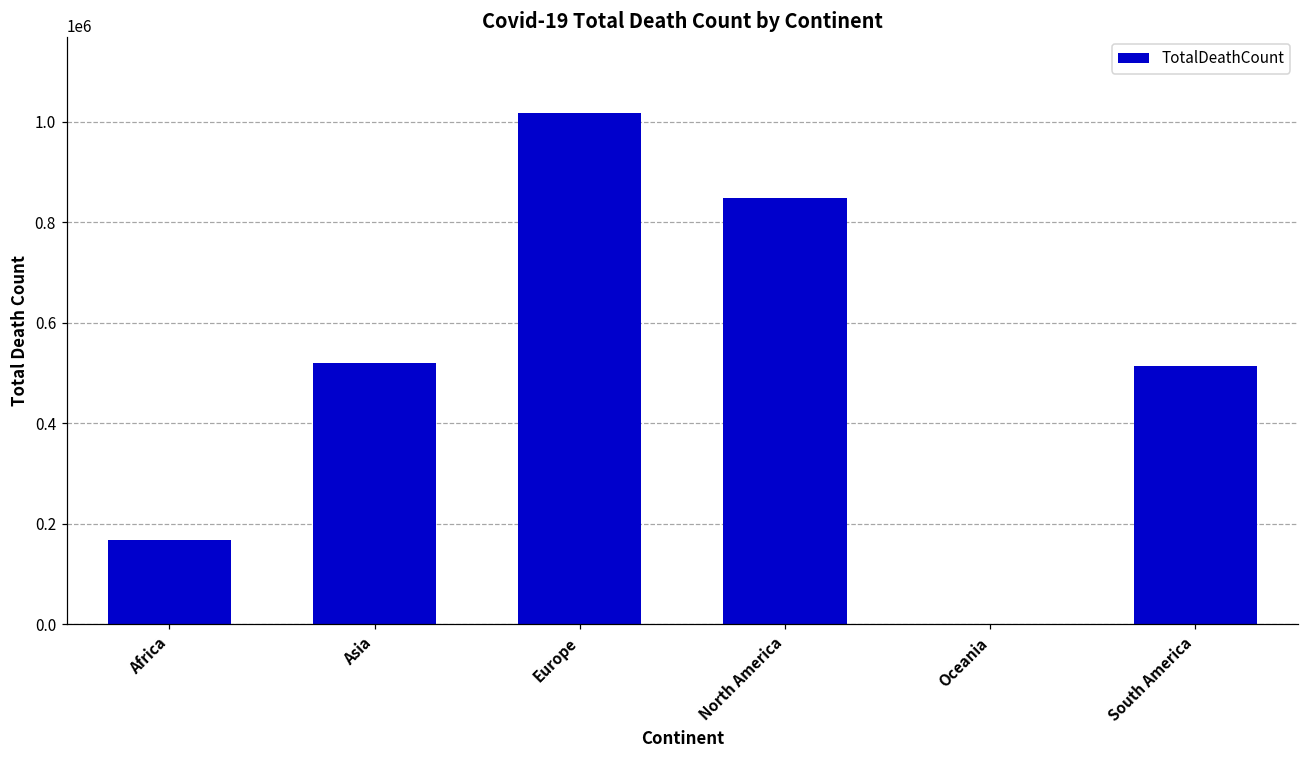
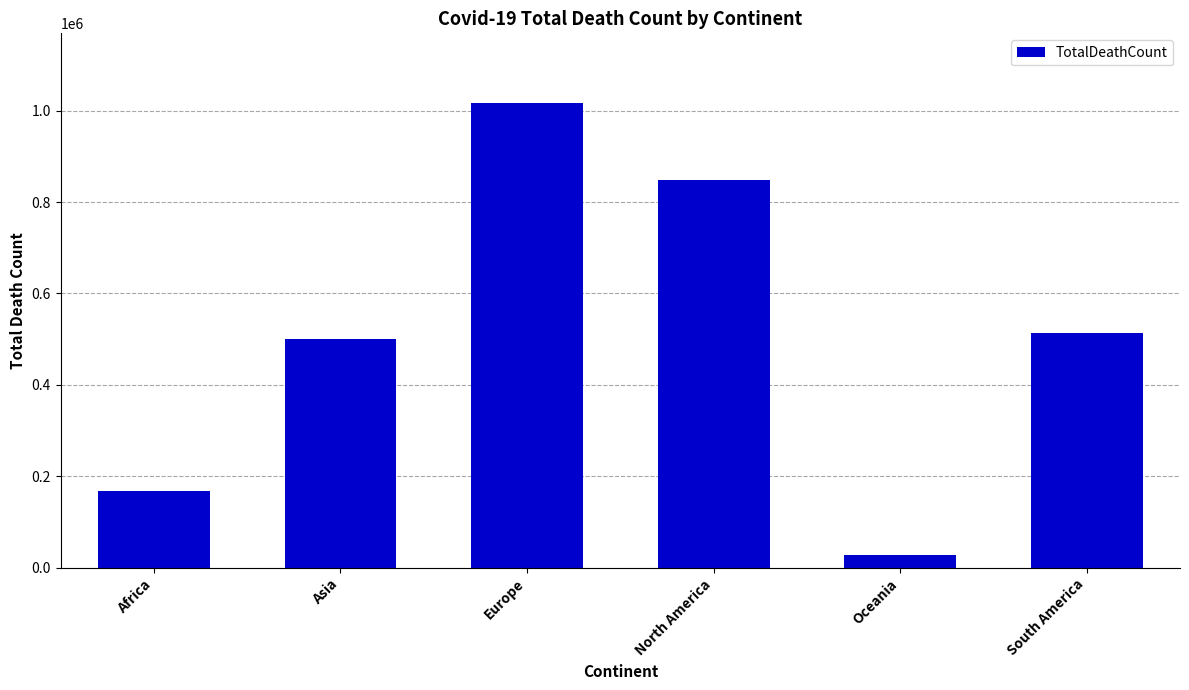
Asia: 520000 -> 500000
Oceania: 0 -> 30000
